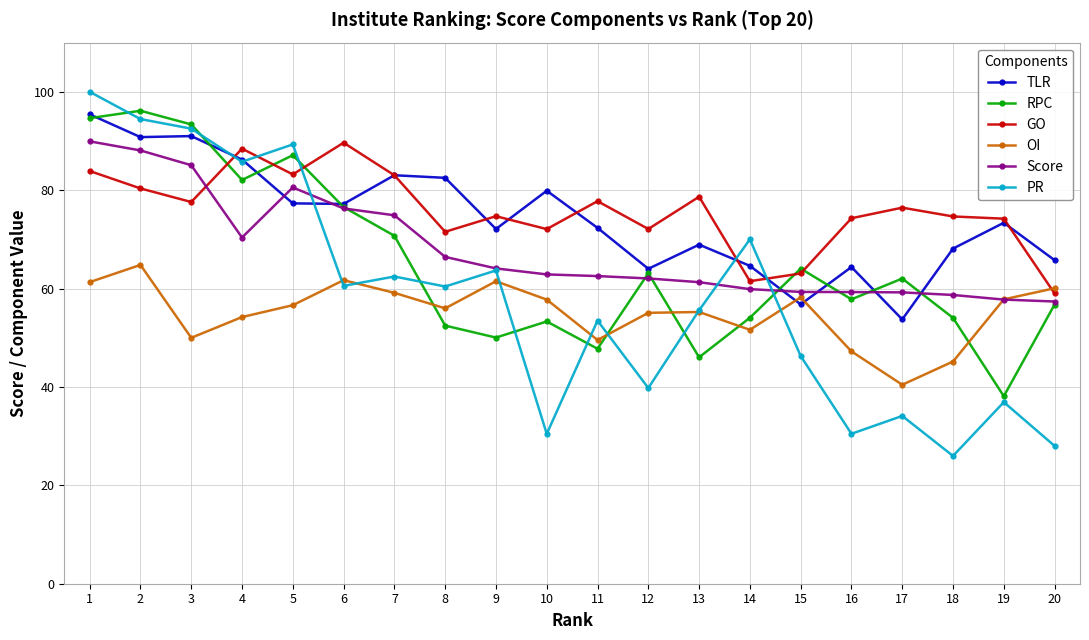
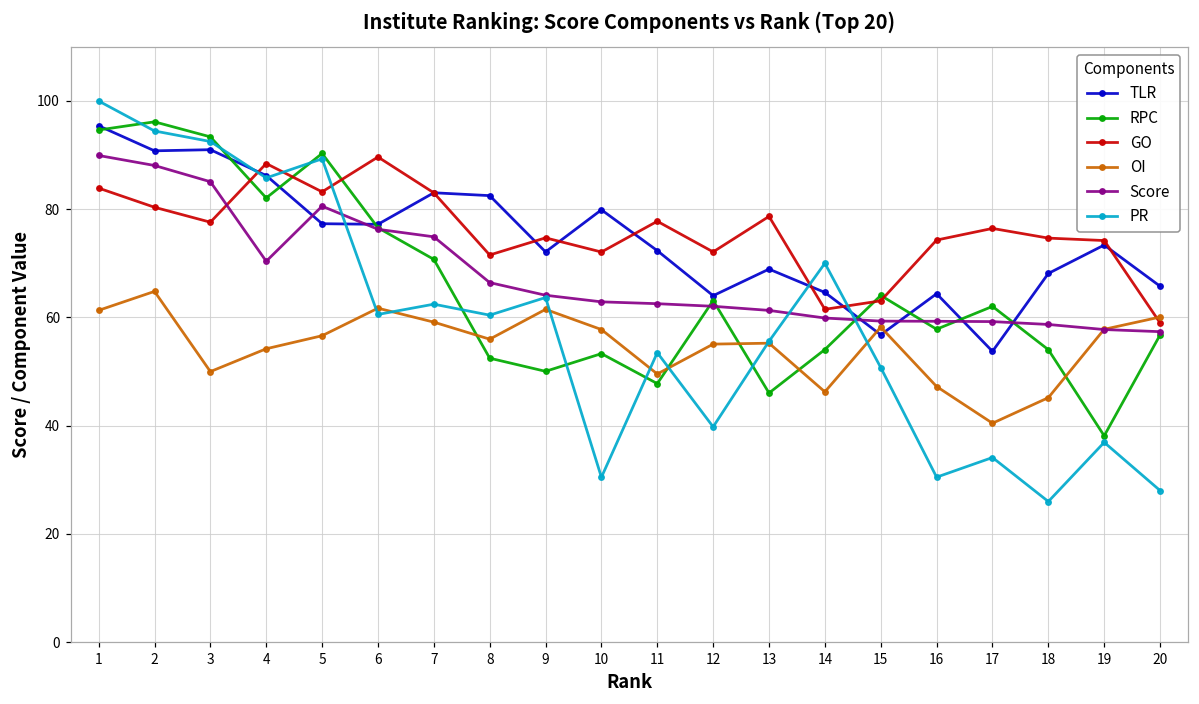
RPC, 5: 87 -> 90
OI, 14: 52 -> 46
PR, 15: 46 -> 51
